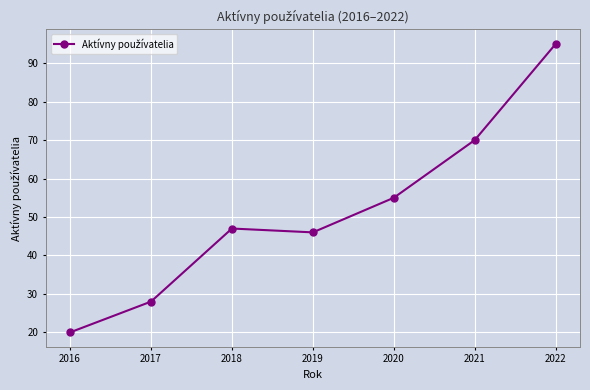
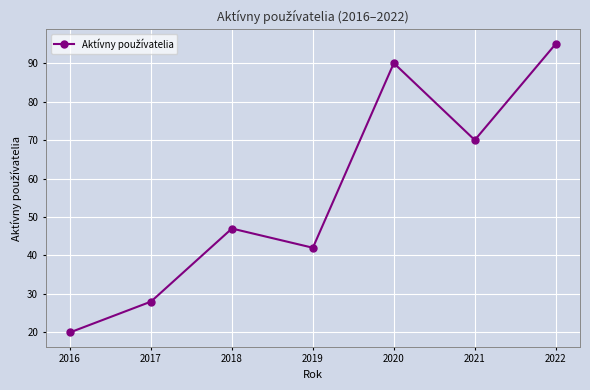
2019: 46 -> 42
2020: 55 -> 90
